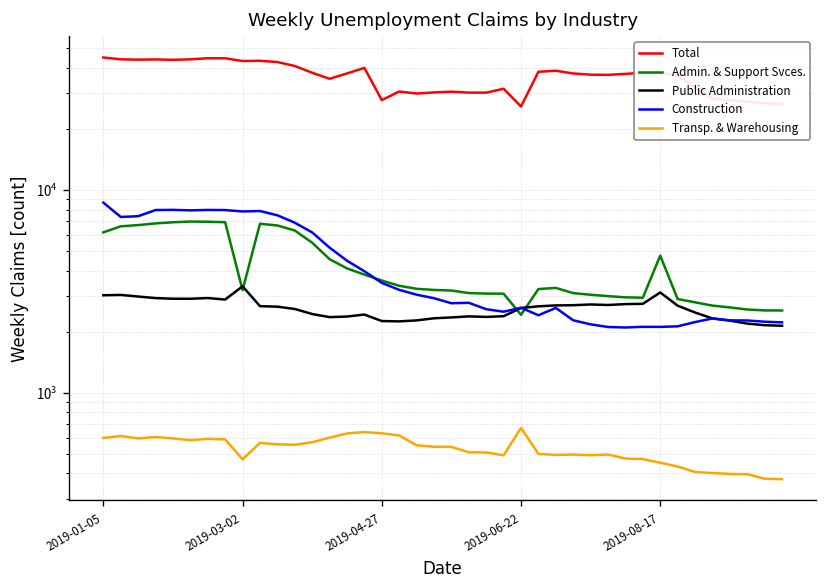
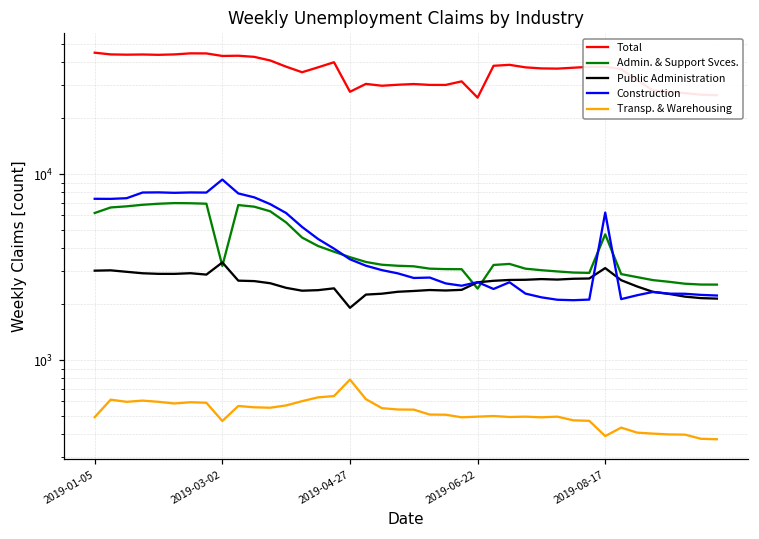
Construction, 2019-01-05: 9000 -> 7000
Transp. & Warehousing, 2019-01-05: 600 -> 490
Construction, 2019-03-02: 8000 -> 9000
Public Administration, 2019-04-27: 2300 -> 1900
Transp. & Warehousing, 2019-04-27: 630 -> 800
Transp. & Warehousing, 2019-06-22: 670 -> 500
Construction, 2019-08-17: 2100 -> 6200
Transp. & Warehousing, 2019-08-17: 450 -> 390
